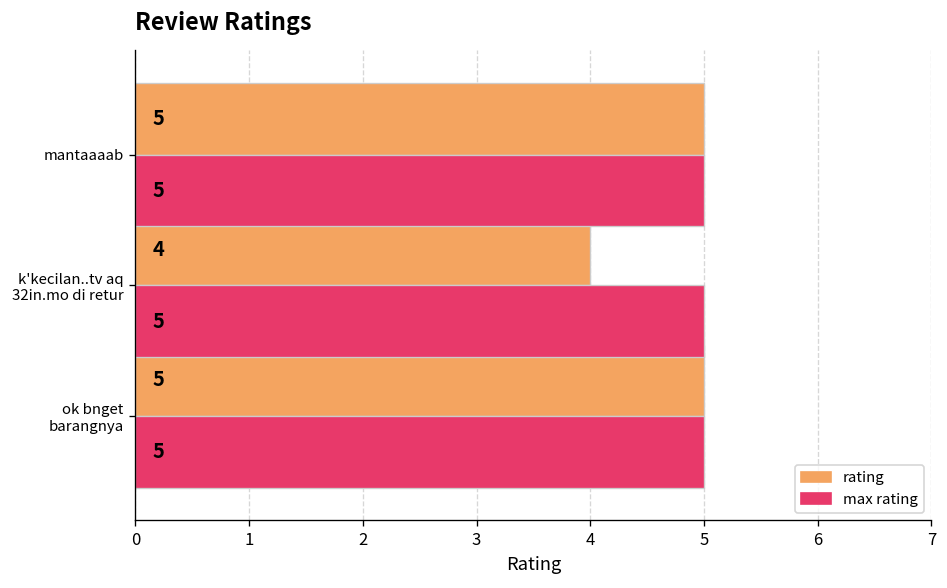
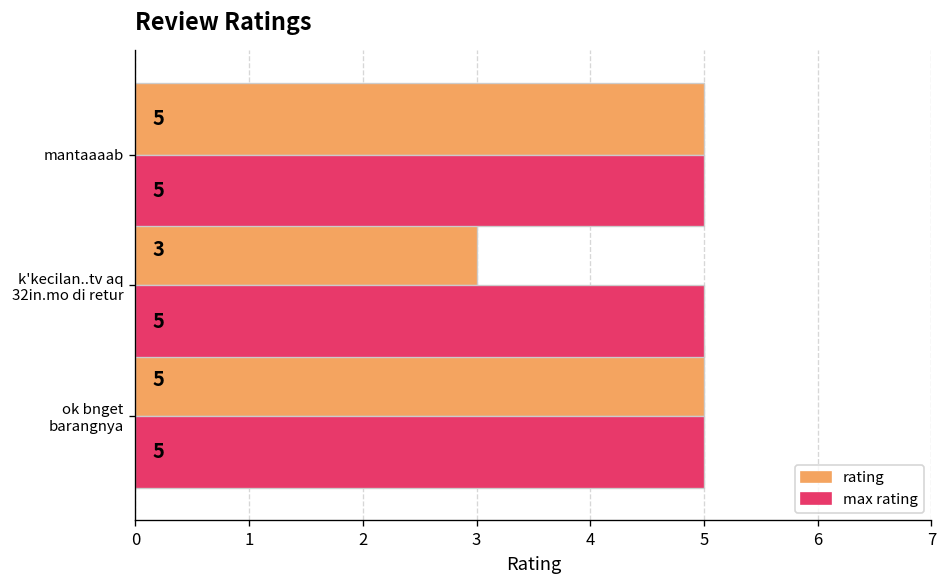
rating, k'kecilan..tv aq 32in.mo di retur: 4 -> 3
